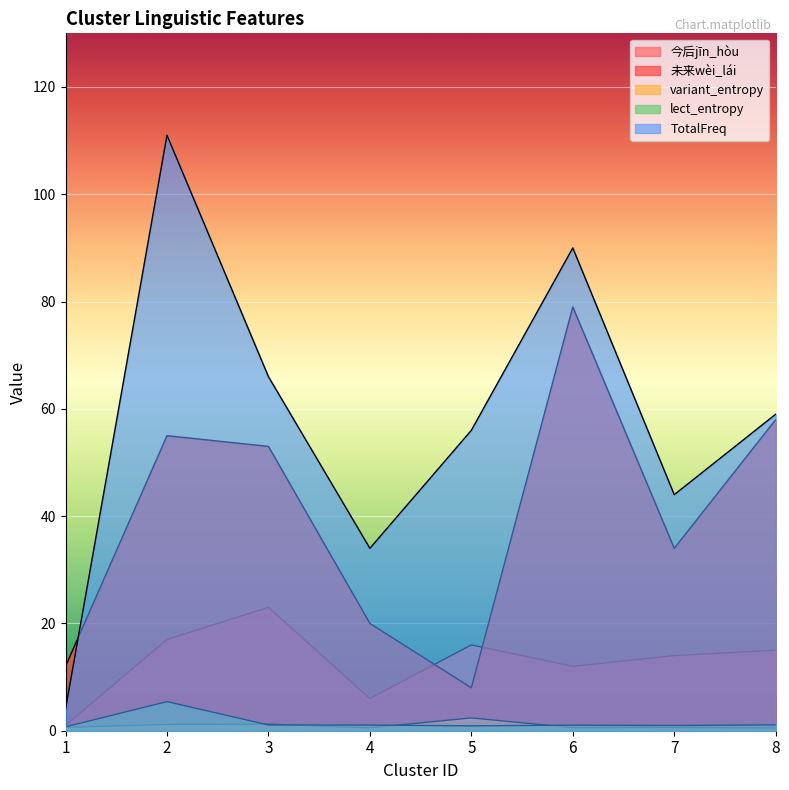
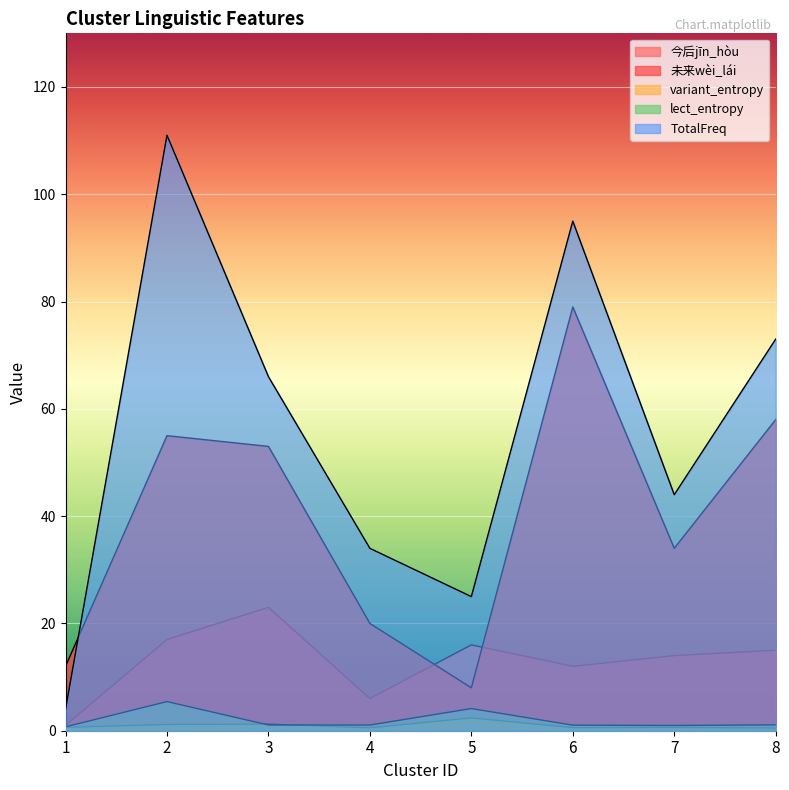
lect_entropy, 5: 1 -> 4
TotalFreq, 5: 56 -> 25
TotalFreq, 6: 90 -> 95
TotalFreq, 8: 59 -> 73
